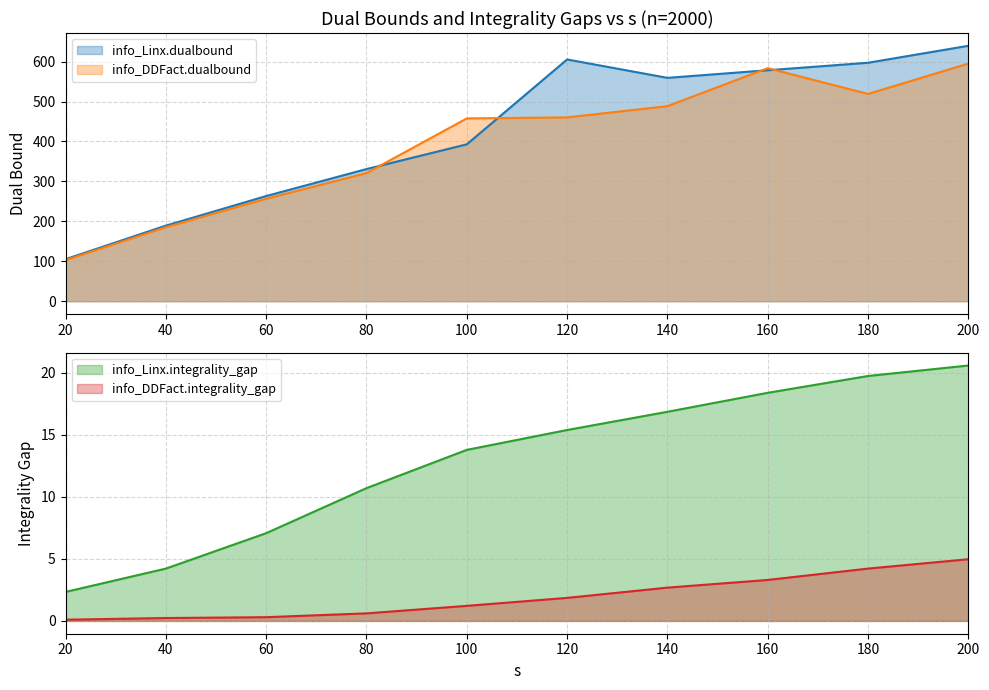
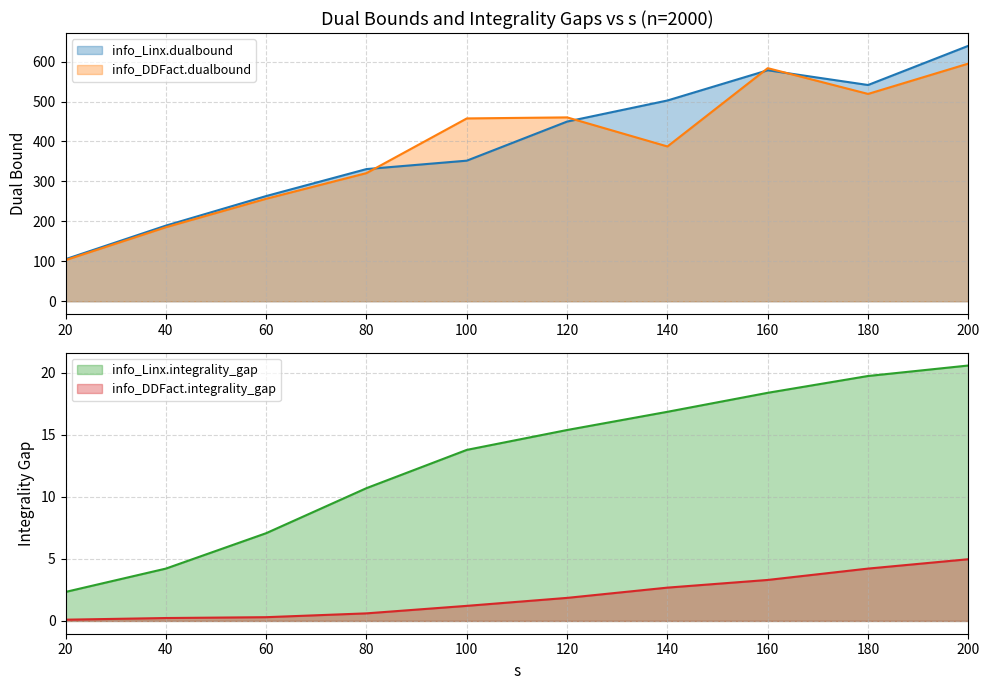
Dual Bounds and Integrality Gaps vs s (n=2000), info_Linx.dualbound, 100: 390 -> 350
Dual Bounds and Integrality Gaps vs s (n=2000), info_Linx.dualbound, 120: 610 -> 450
Dual Bounds and Integrality Gaps vs s (n=2000), info_Linx.dualbound, 140: 560 -> 500
Dual Bounds and Integrality Gaps vs s (n=2000), info_DDFact.dualbound, 140: 490 -> 390
Dual Bounds and Integrality Gaps vs s (n=2000), info_Linx.dualbound, 180: 600 -> 540
